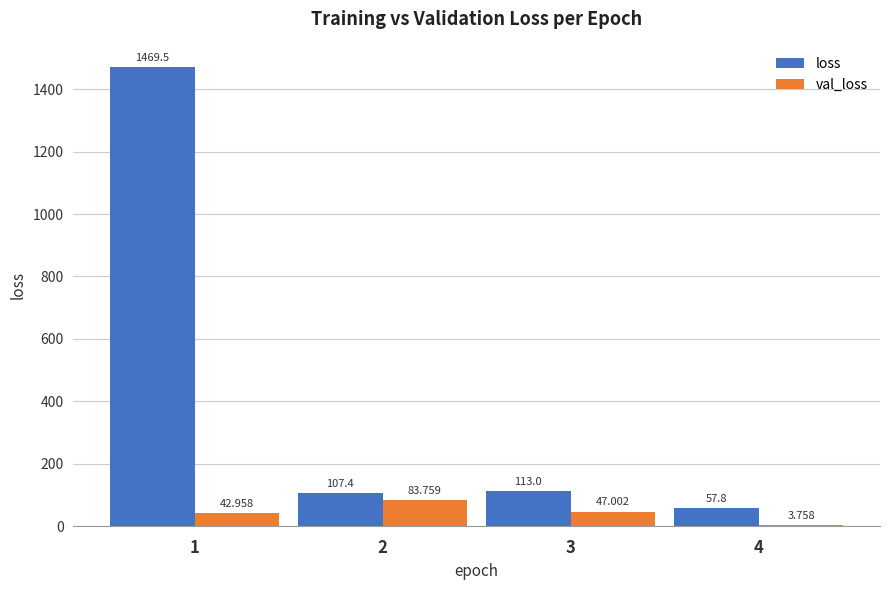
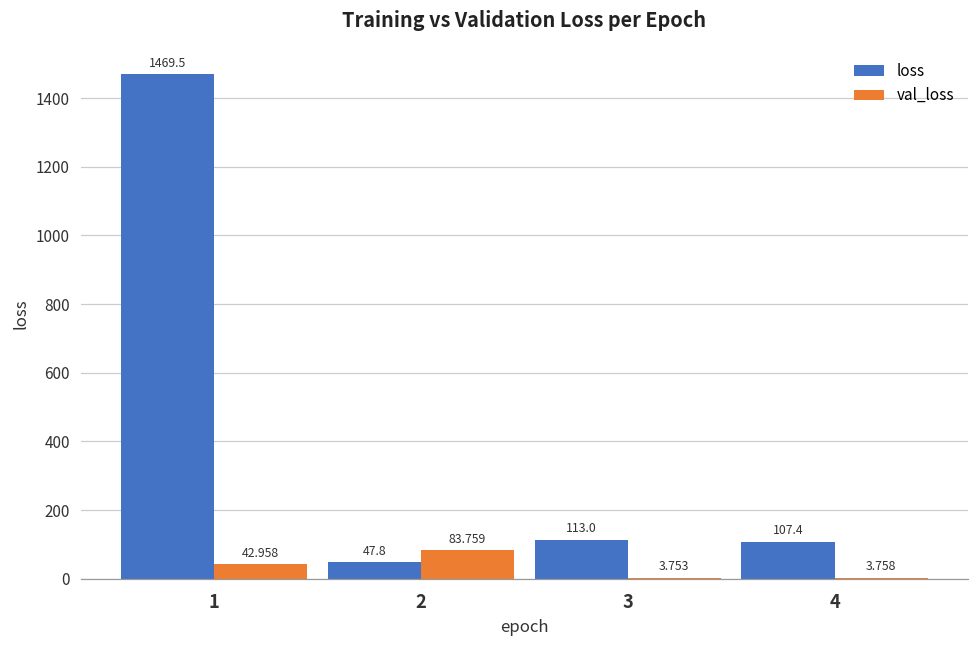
loss, 2: 107.4 -> 47.8
val_loss, 3: 47.002 -> 3.753
loss, 4: 57.8 -> 107.4
